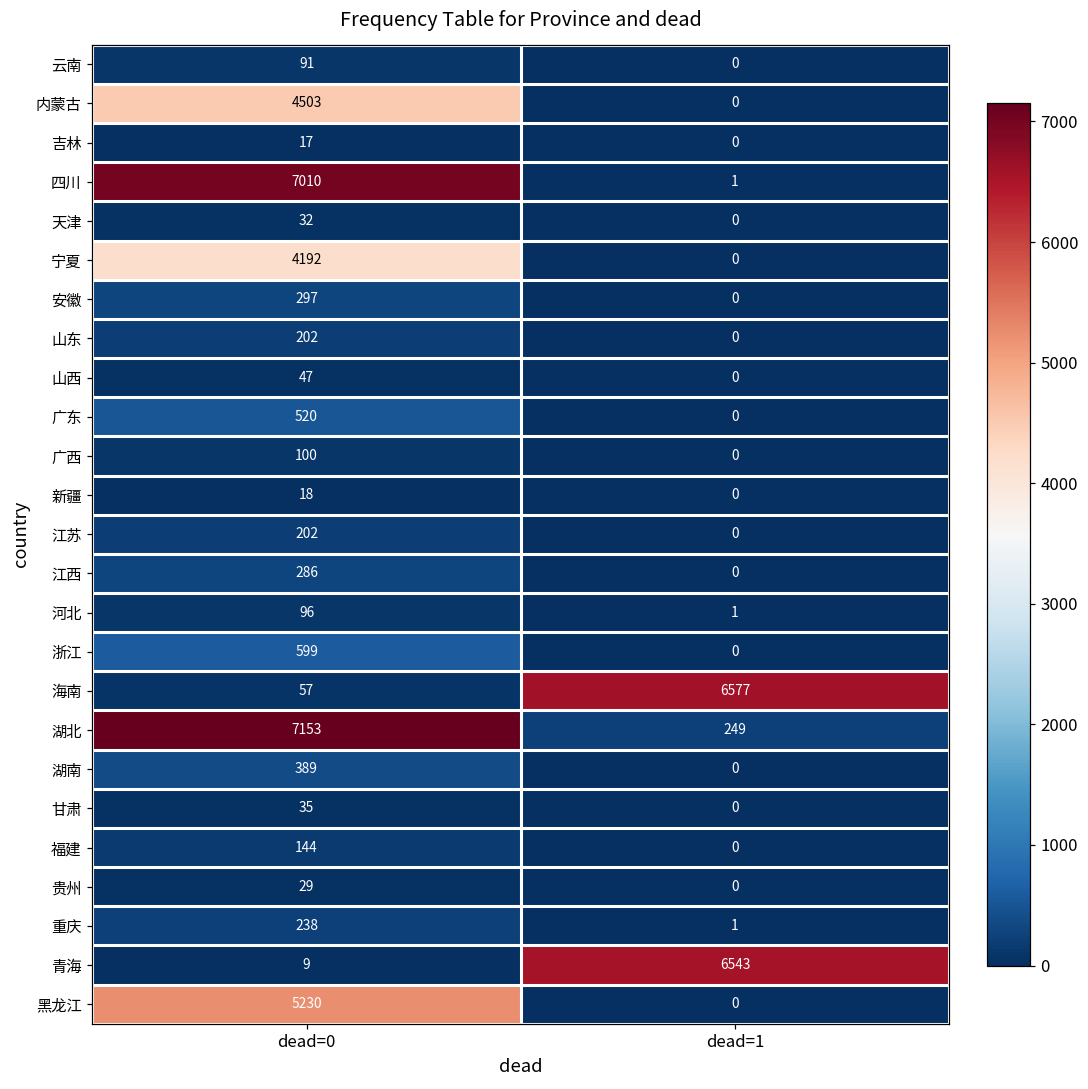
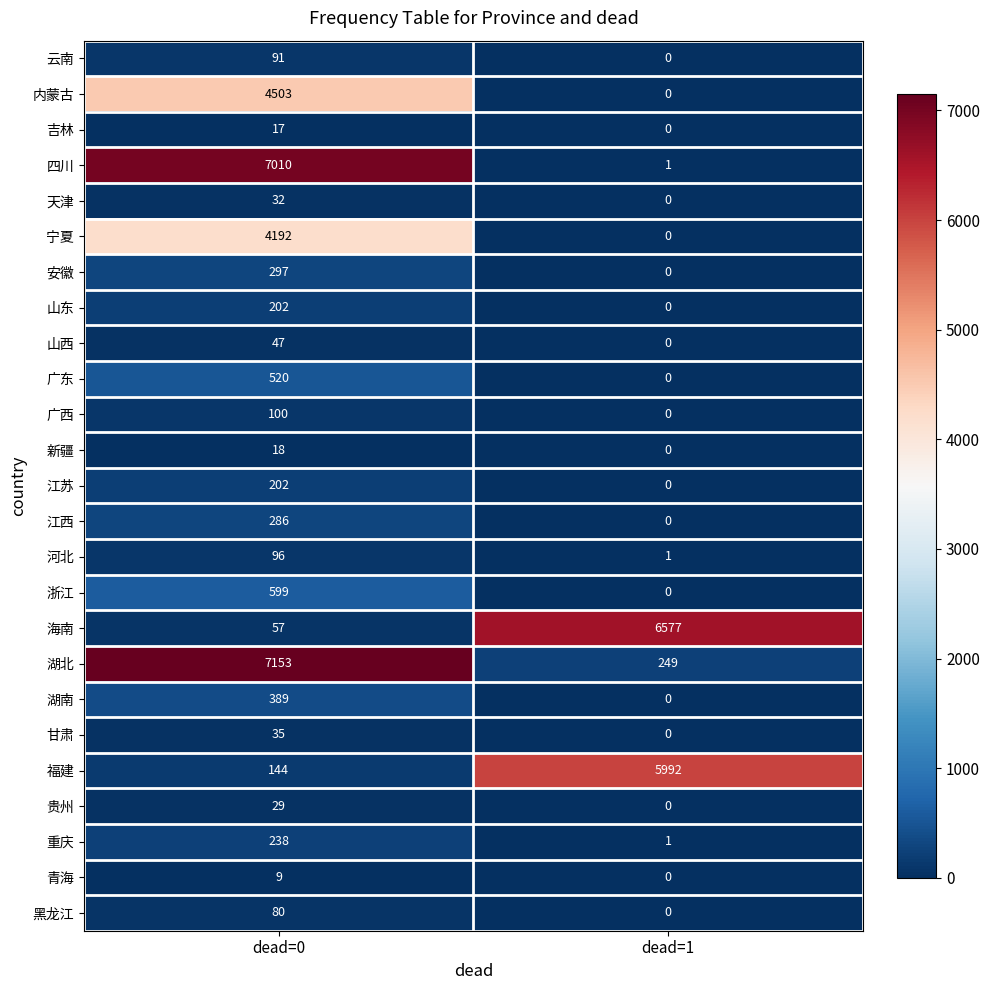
福建, dead=1: 0 -> 5992
青海, dead=1: 6543 -> 0
黑龙江, dead=0: 5230 -> 80
